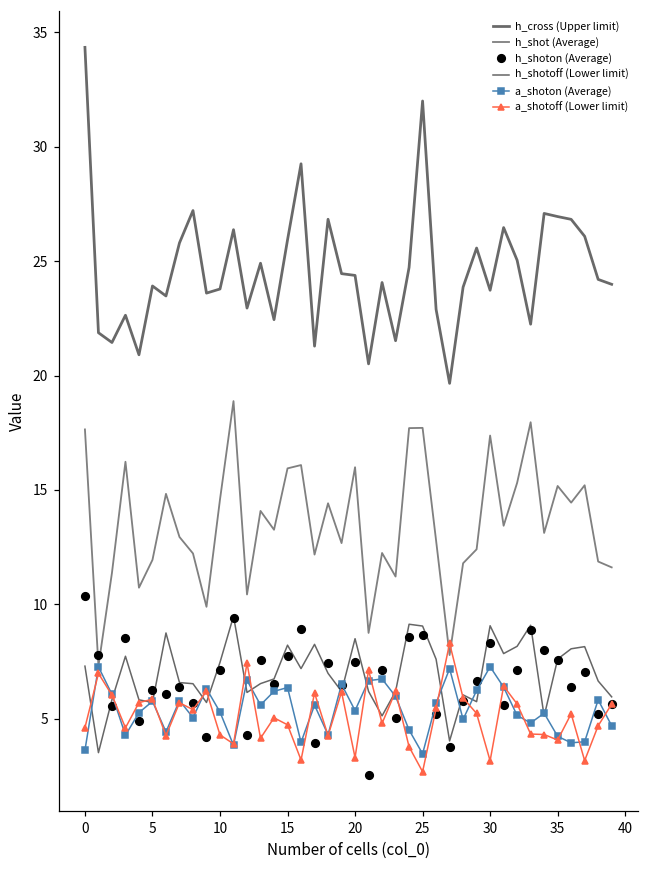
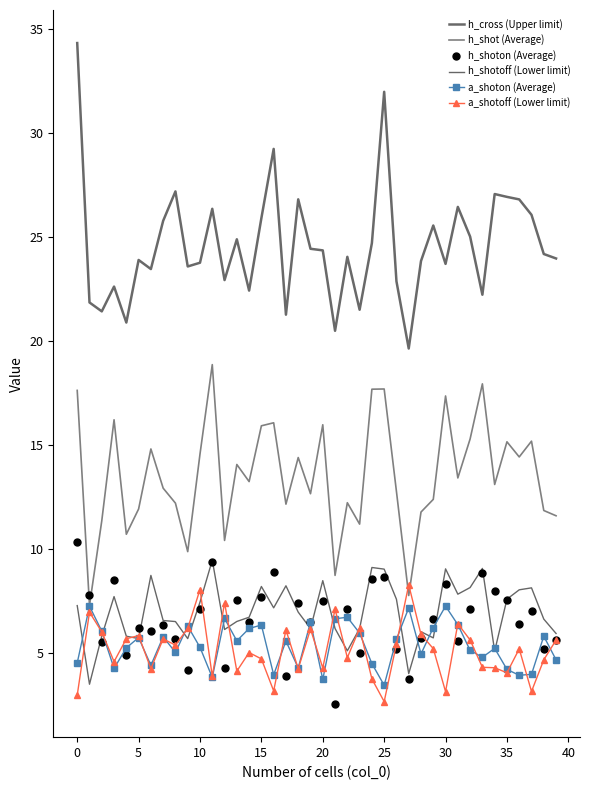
a_shoton (Average), 0: 3.6 -> 4.5
a_shotoff (Lower limit), 0: 4.6 -> 3.0
a_shotoff (Lower limit), 10: 4.3 -> 8.1
a_shoton (Average), 20: 5.4 -> 3.7
a_shotoff (Lower limit), 20: 3.3 -> 4.3
